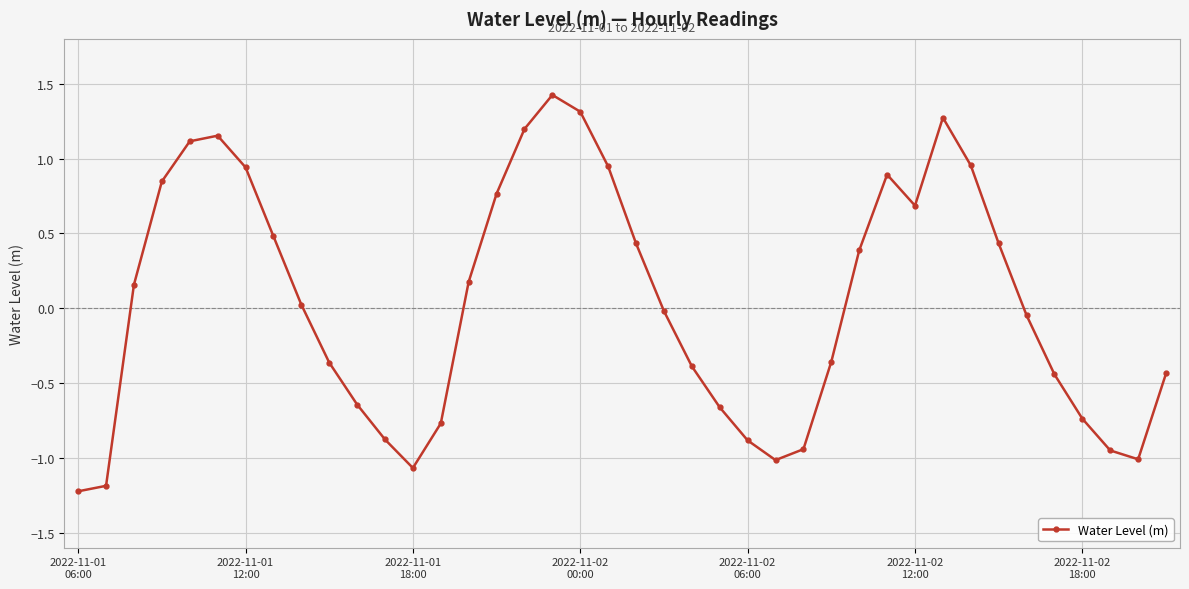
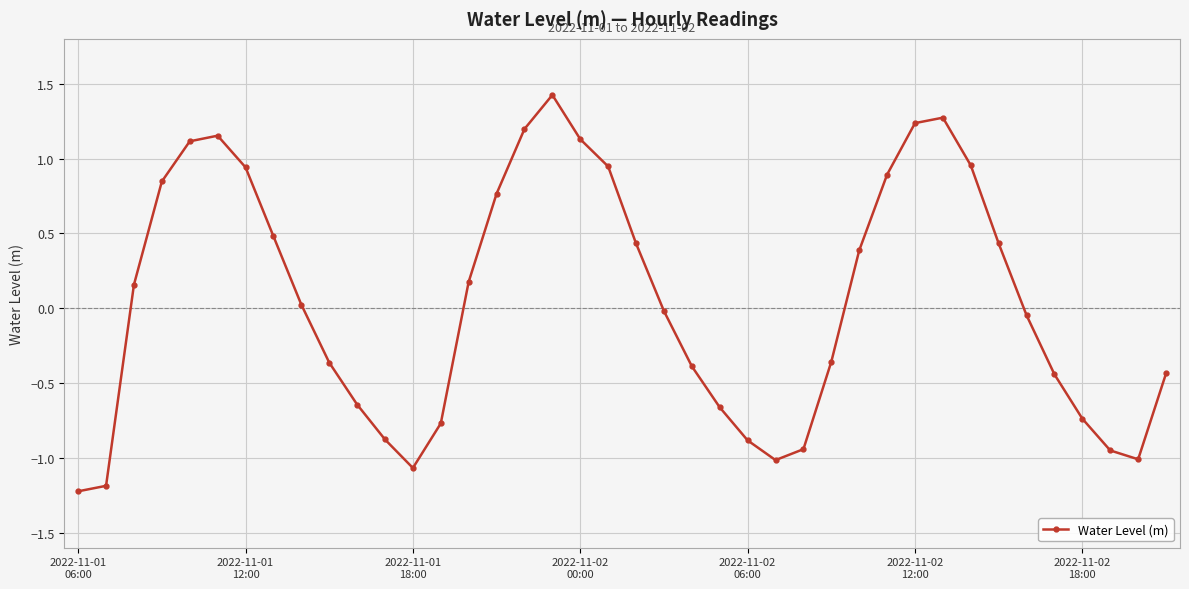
2022-11-02 00:00: 1.31 -> 1.13
2022-11-02 12:00: 0.69 -> 1.24
